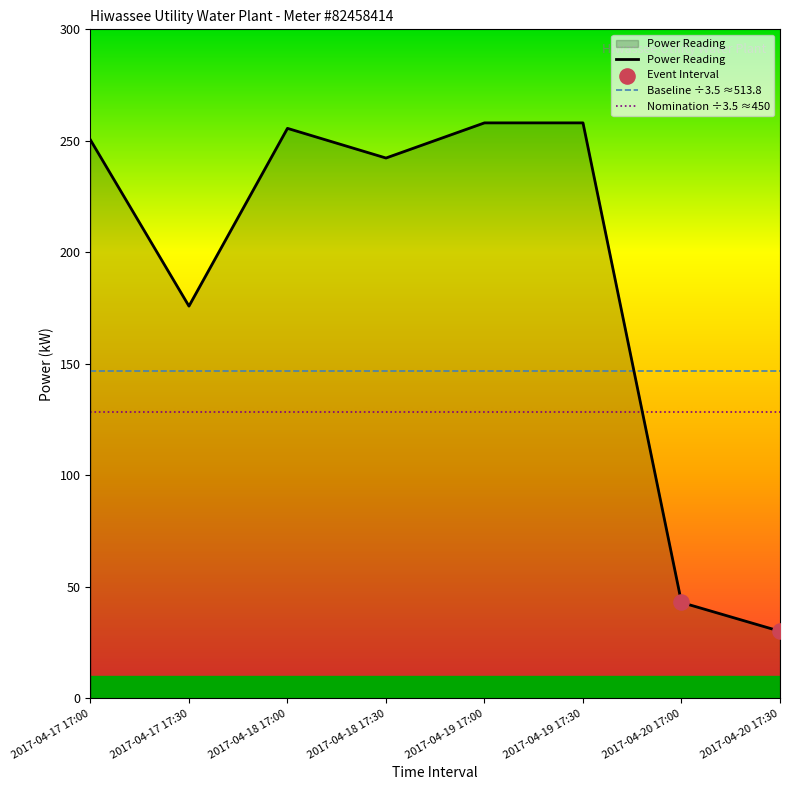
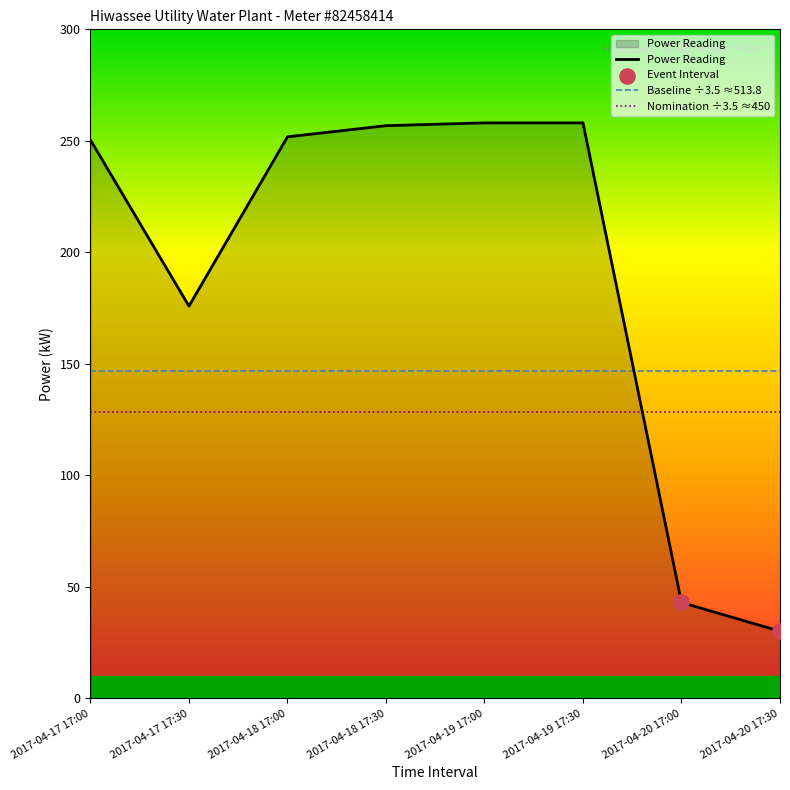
Power Reading, 2017-04-18 17:00: 256 -> 252
Power Reading, 2017-04-18 17:30: 242 -> 257
